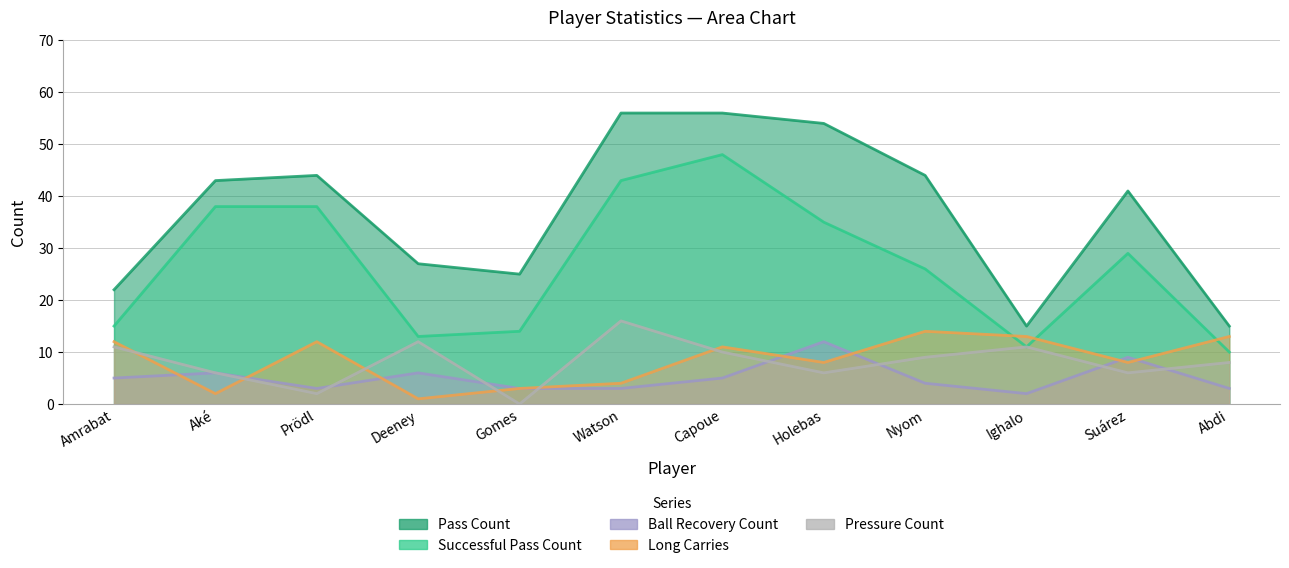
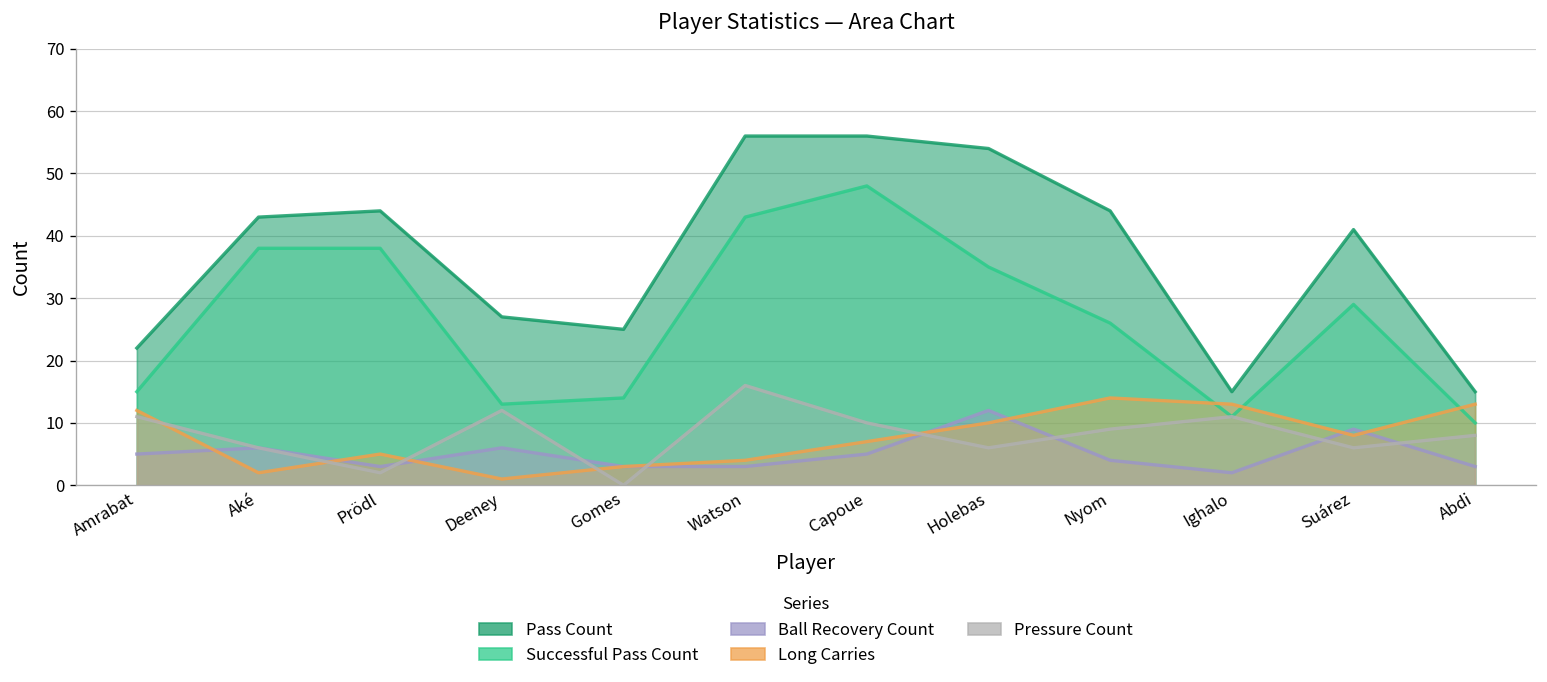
Long Carries, Prödl: 12 -> 5
Long Carries, Capoue: 11 -> 7
Long Carries, Holebas: 8 -> 10
